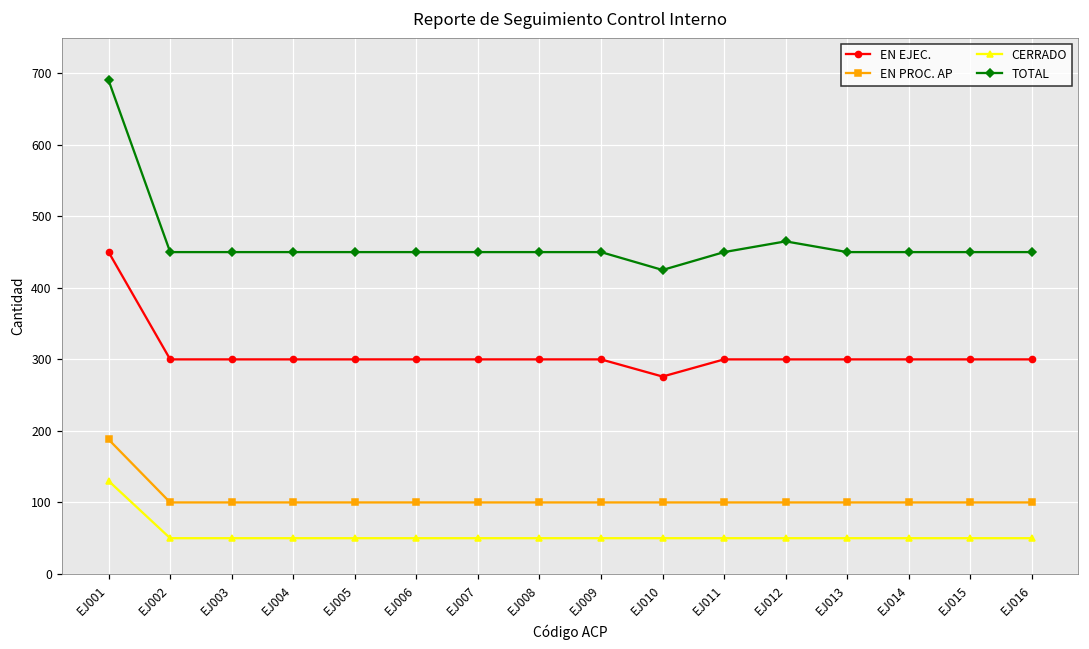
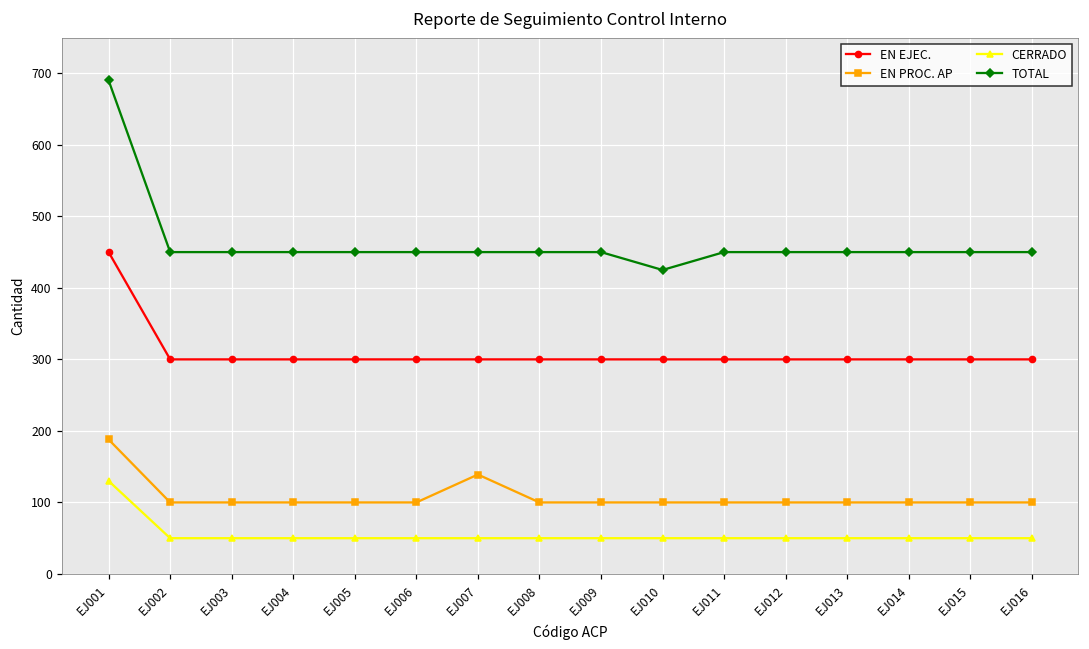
EN PROC. AP, EJ007: 100 -> 140
EN EJEC., EJ010: 280 -> 300
TOTAL, EJ012: 470 -> 450
